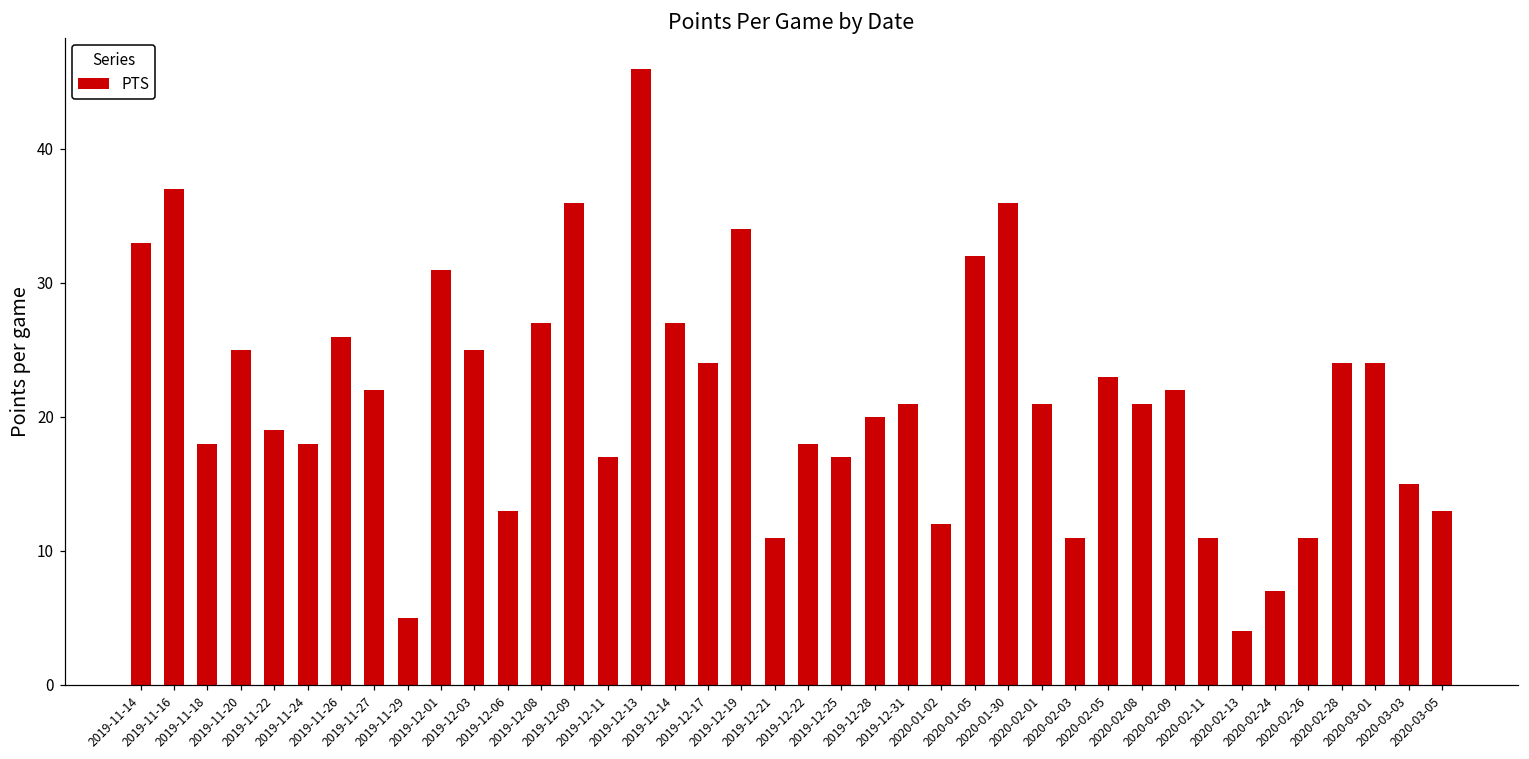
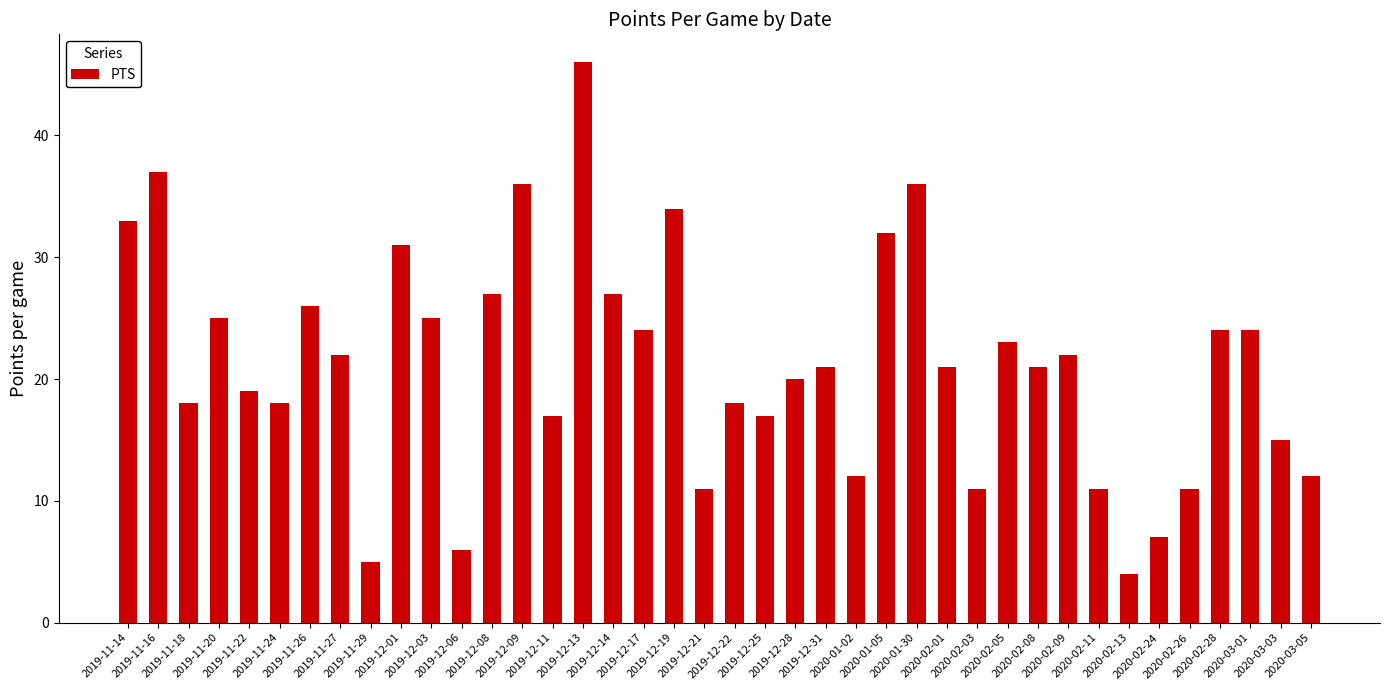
2019-12-06: 13 -> 6
2020-03-05: 13 -> 12
